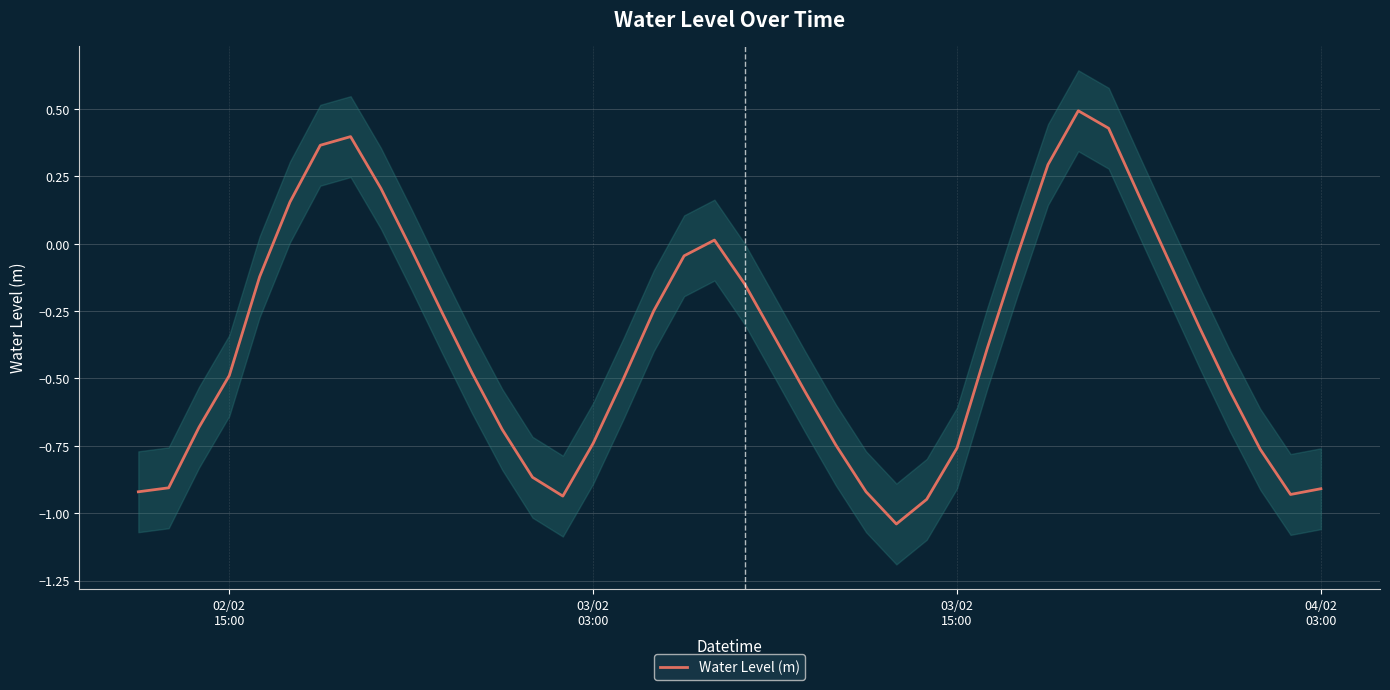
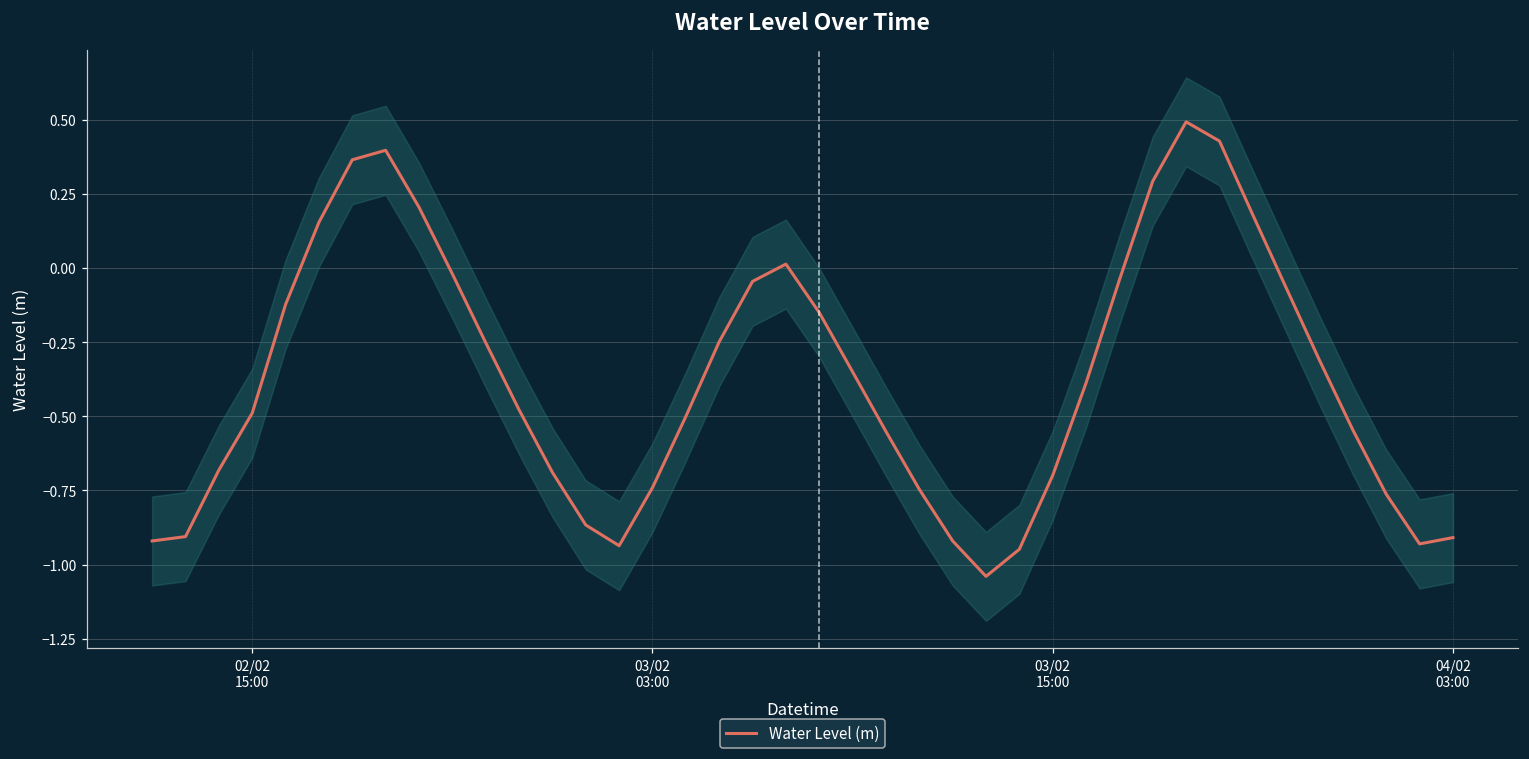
Water Level (m), 03/02 15:00: -0.76 -> -0.70
